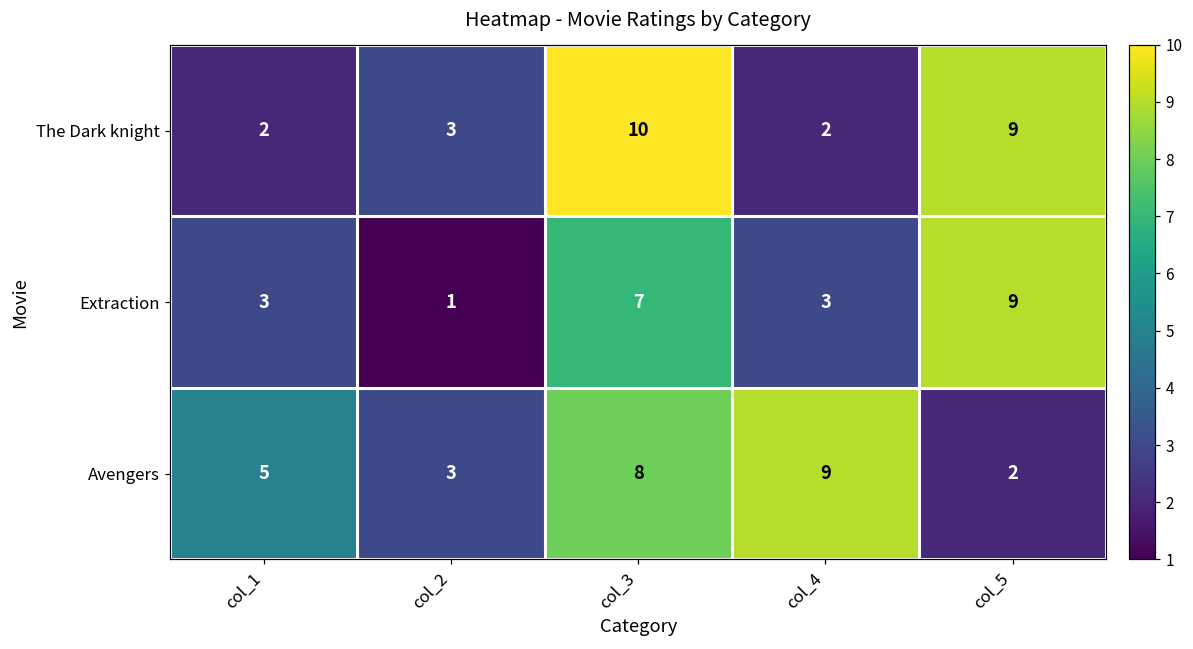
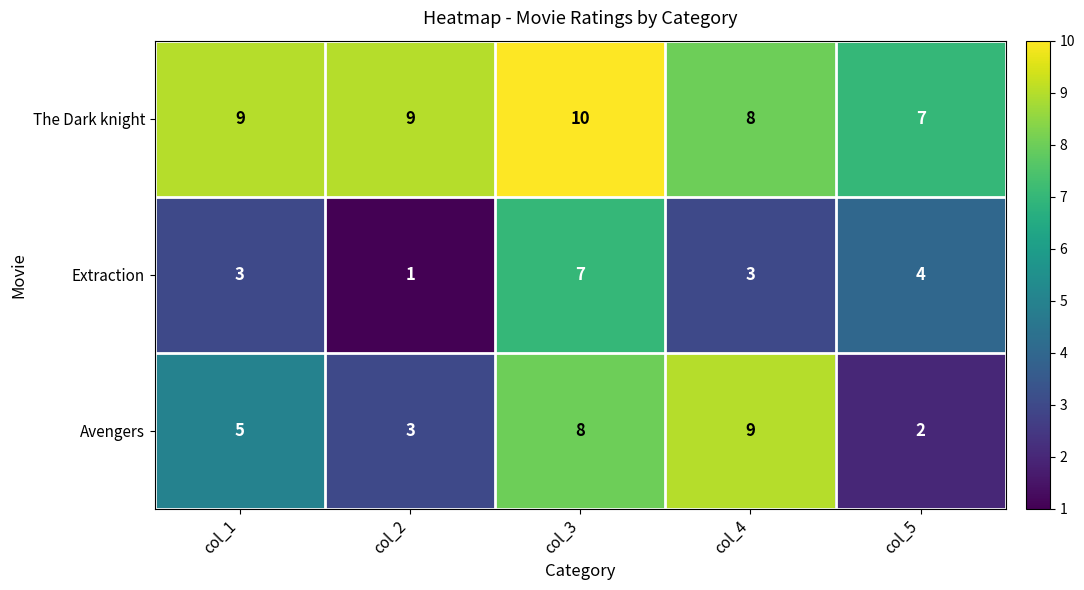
The Dark knight, col_1: 2 -> 9
The Dark knight, col_2: 3 -> 9
The Dark knight, col_4: 2 -> 8
The Dark knight, col_5: 9 -> 7
Extraction, col_5: 9 -> 4
